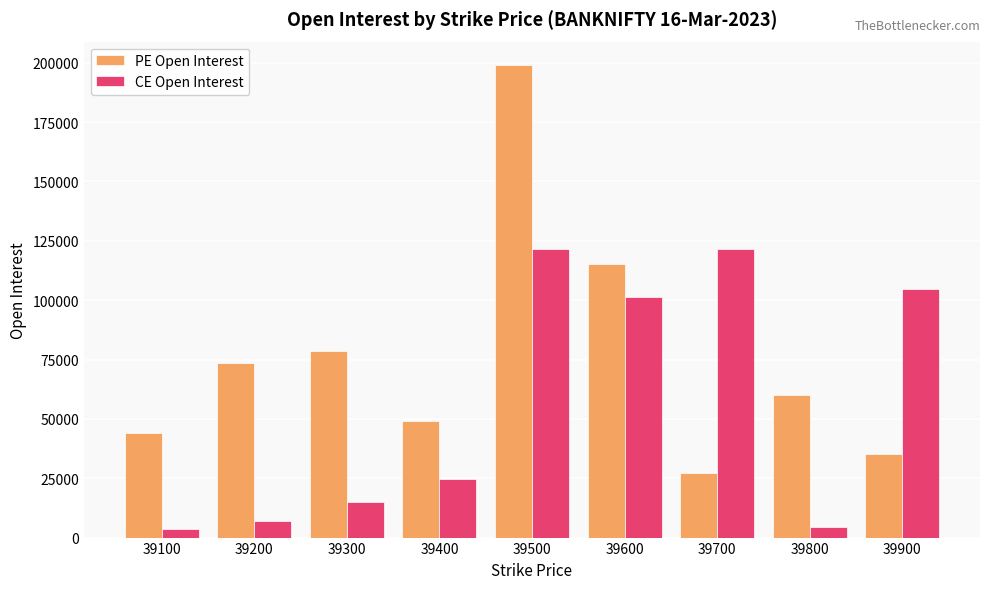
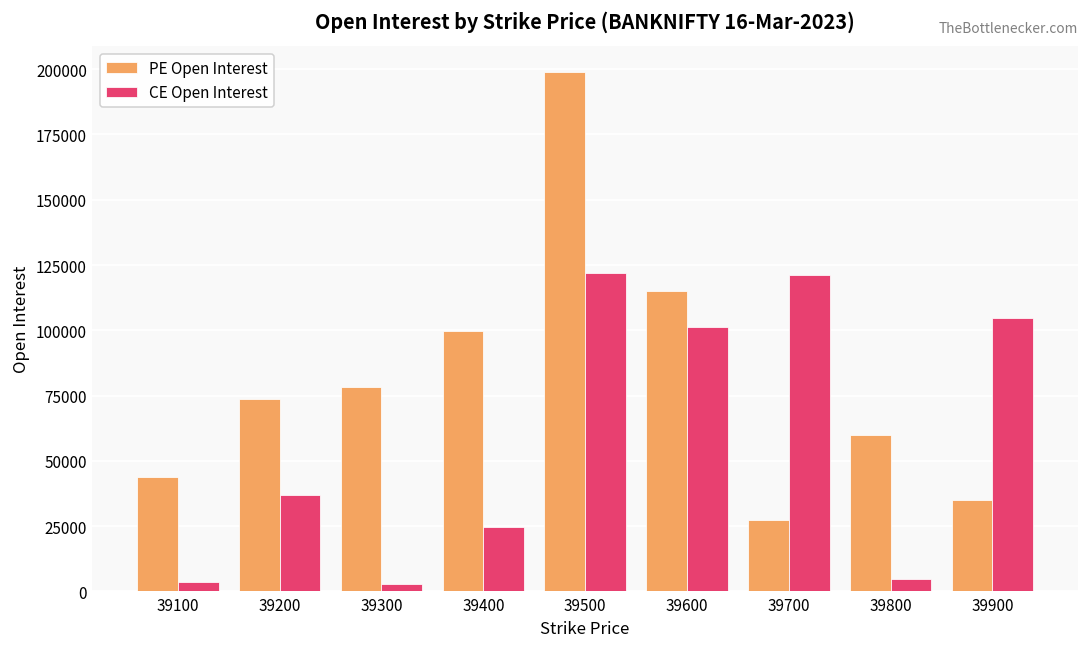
CE Open Interest, 39200: 7000 -> 37000
CE Open Interest, 39300: 15000 -> 3000
PE Open Interest, 39400: 49000 -> 100000
